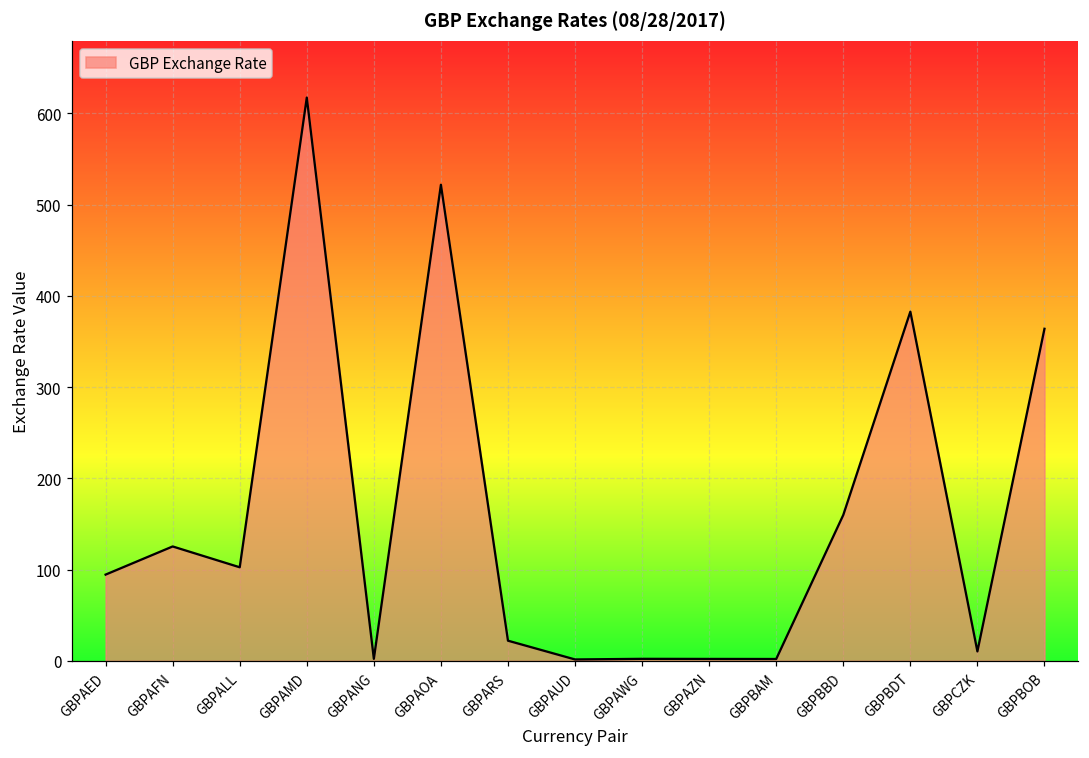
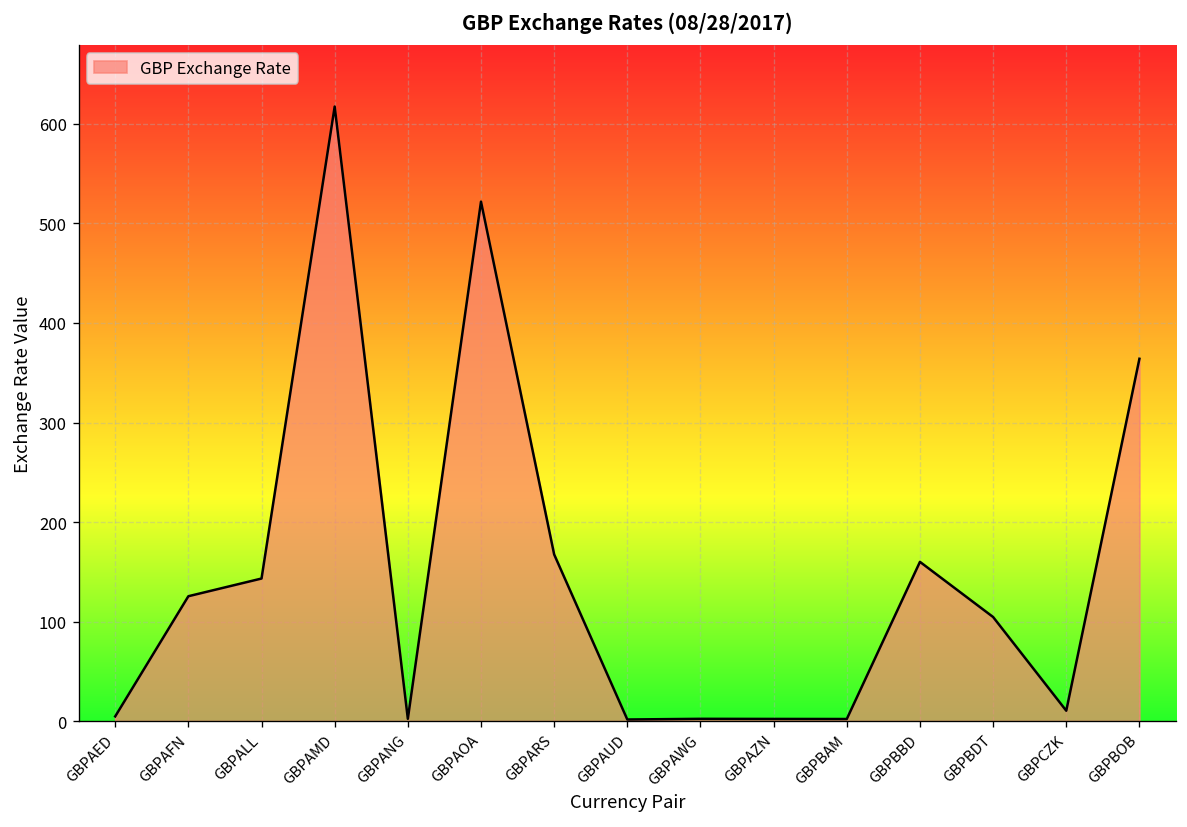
GBPAED: 90 -> 0
GBPALL: 100 -> 140
GBPARS: 20 -> 170
GBPBDT: 380 -> 100
